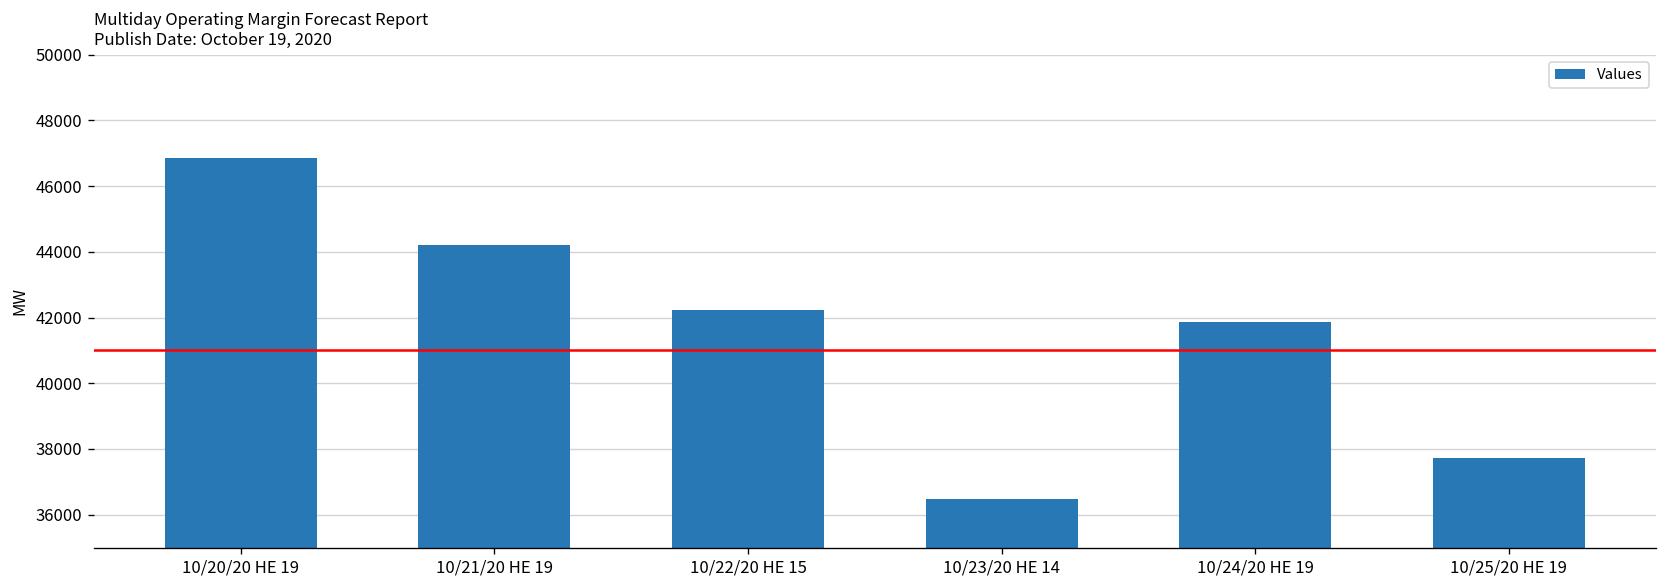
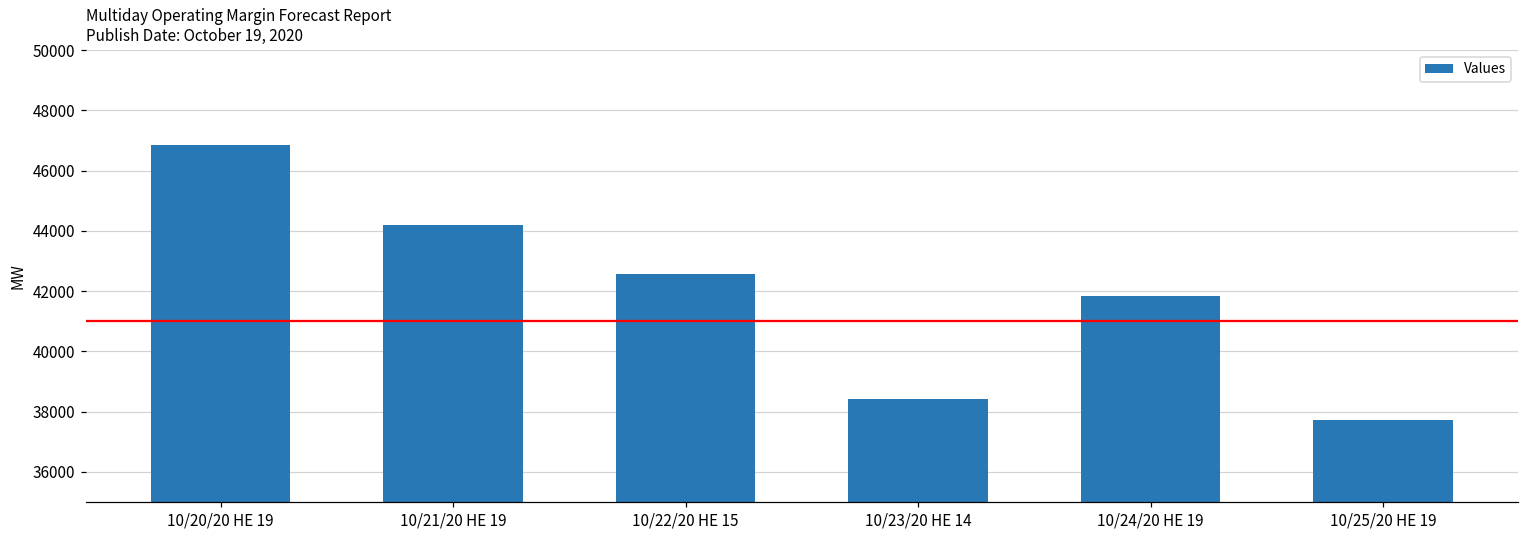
10/22/20 HE 15: 42200 -> 42600
10/23/20 HE 14: 36500 -> 38400
